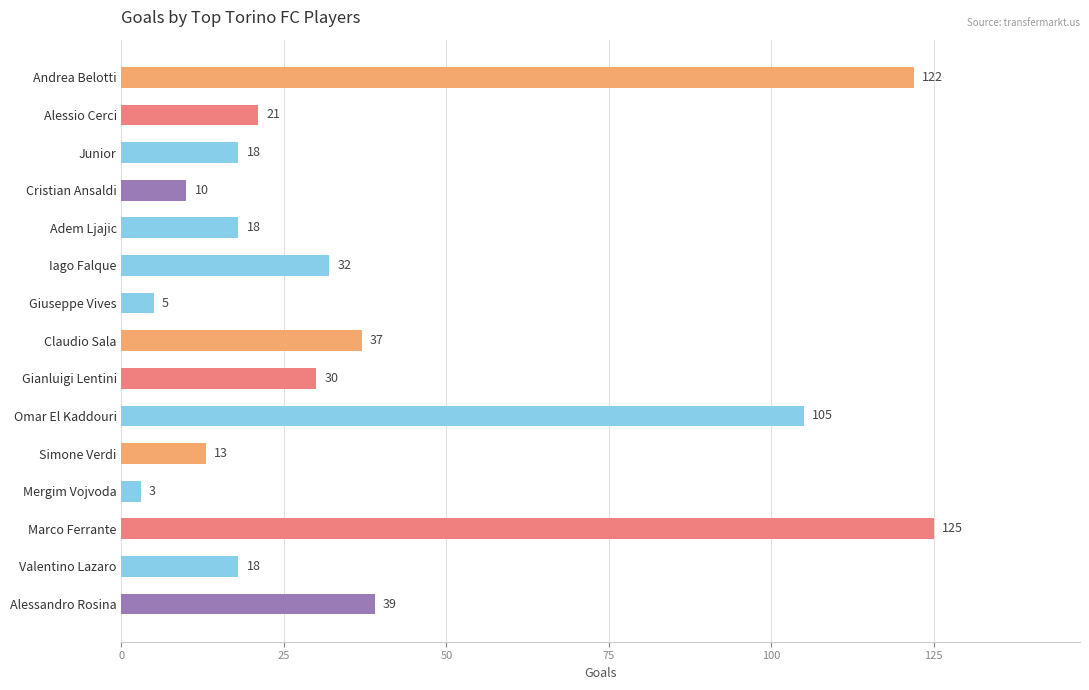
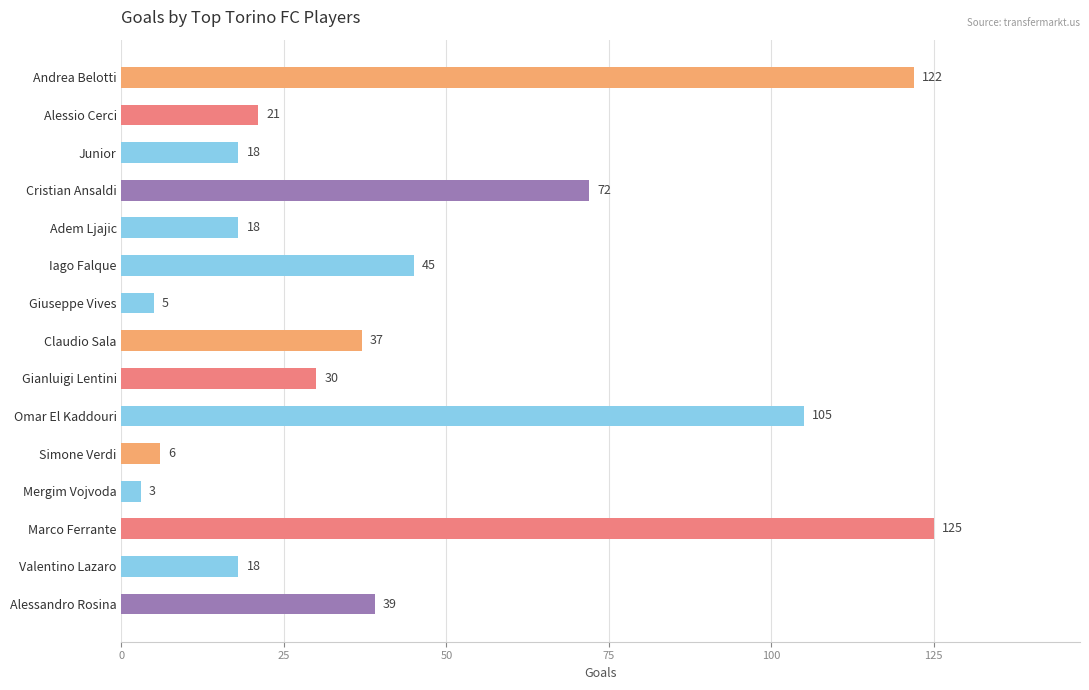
Cristian Ansaldi: 10 -> 72
Iago Falque: 32 -> 45
Simone Verdi: 13 -> 6
